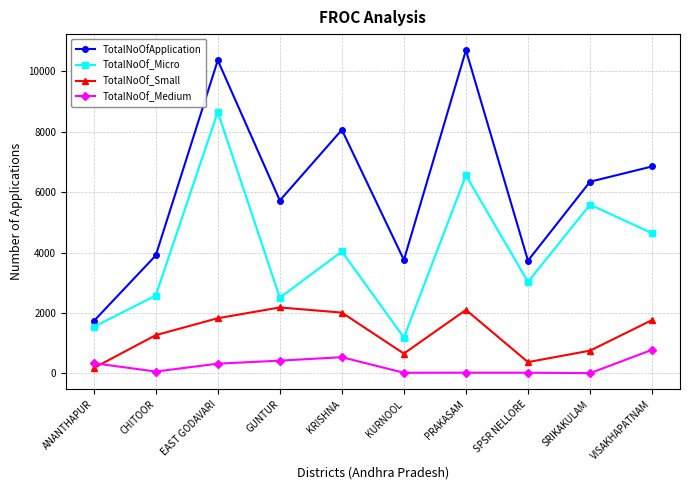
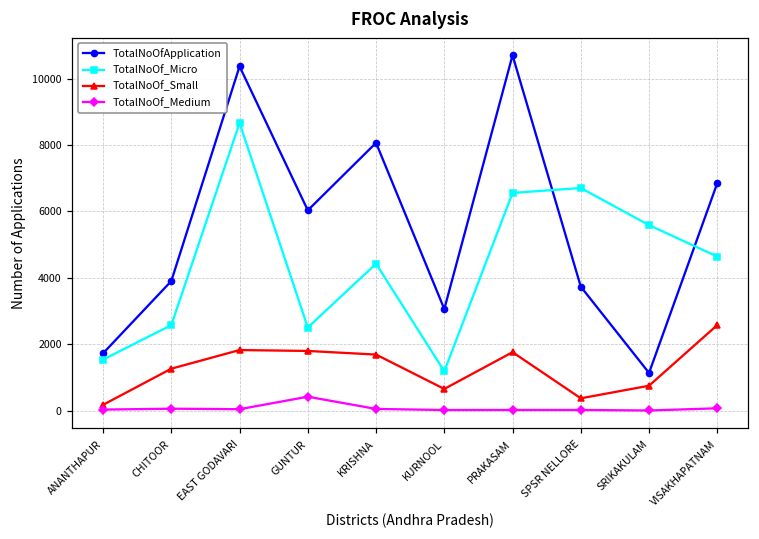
TotalNoOf_Medium, ANANTHAPUR: 300 -> 0
TotalNoOf_Medium, EAST GODAVARI: 300 -> 0
TotalNoOfApplication, GUNTUR: 5700 -> 6000
TotalNoOf_Small, GUNTUR: 2200 -> 1800
TotalNoOf_Micro, KRISHNA: 4000 -> 4400
TotalNoOf_Small, KRISHNA: 2000 -> 1700
TotalNoOf_Medium, KRISHNA: 500 -> 100
TotalNoOfApplication, KURNOOL: 3800 -> 3100
TotalNoOf_Small, PRAKASAM: 2100 -> 1800
TotalNoOf_Micro, SPSR NELLORE: 3000 -> 6700
TotalNoOfApplication, SRIKAKULAM: 6300 -> 1100
TotalNoOf_Small, VISAKHAPATNAM: 1800 -> 2600
TotalNoOf_Medium, VISAKHAPATNAM: 800 -> 100
